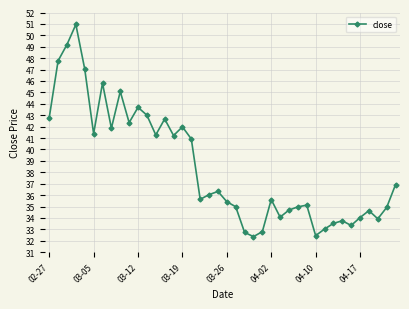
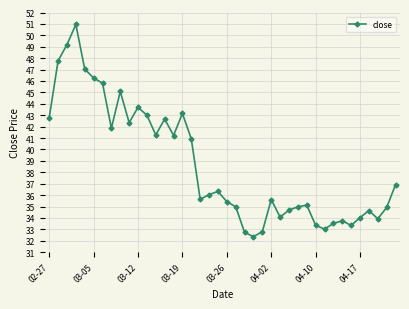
03-05: 41.4 -> 46.3
03-19: 42.0 -> 43.2
04-10: 32.5 -> 33.4
